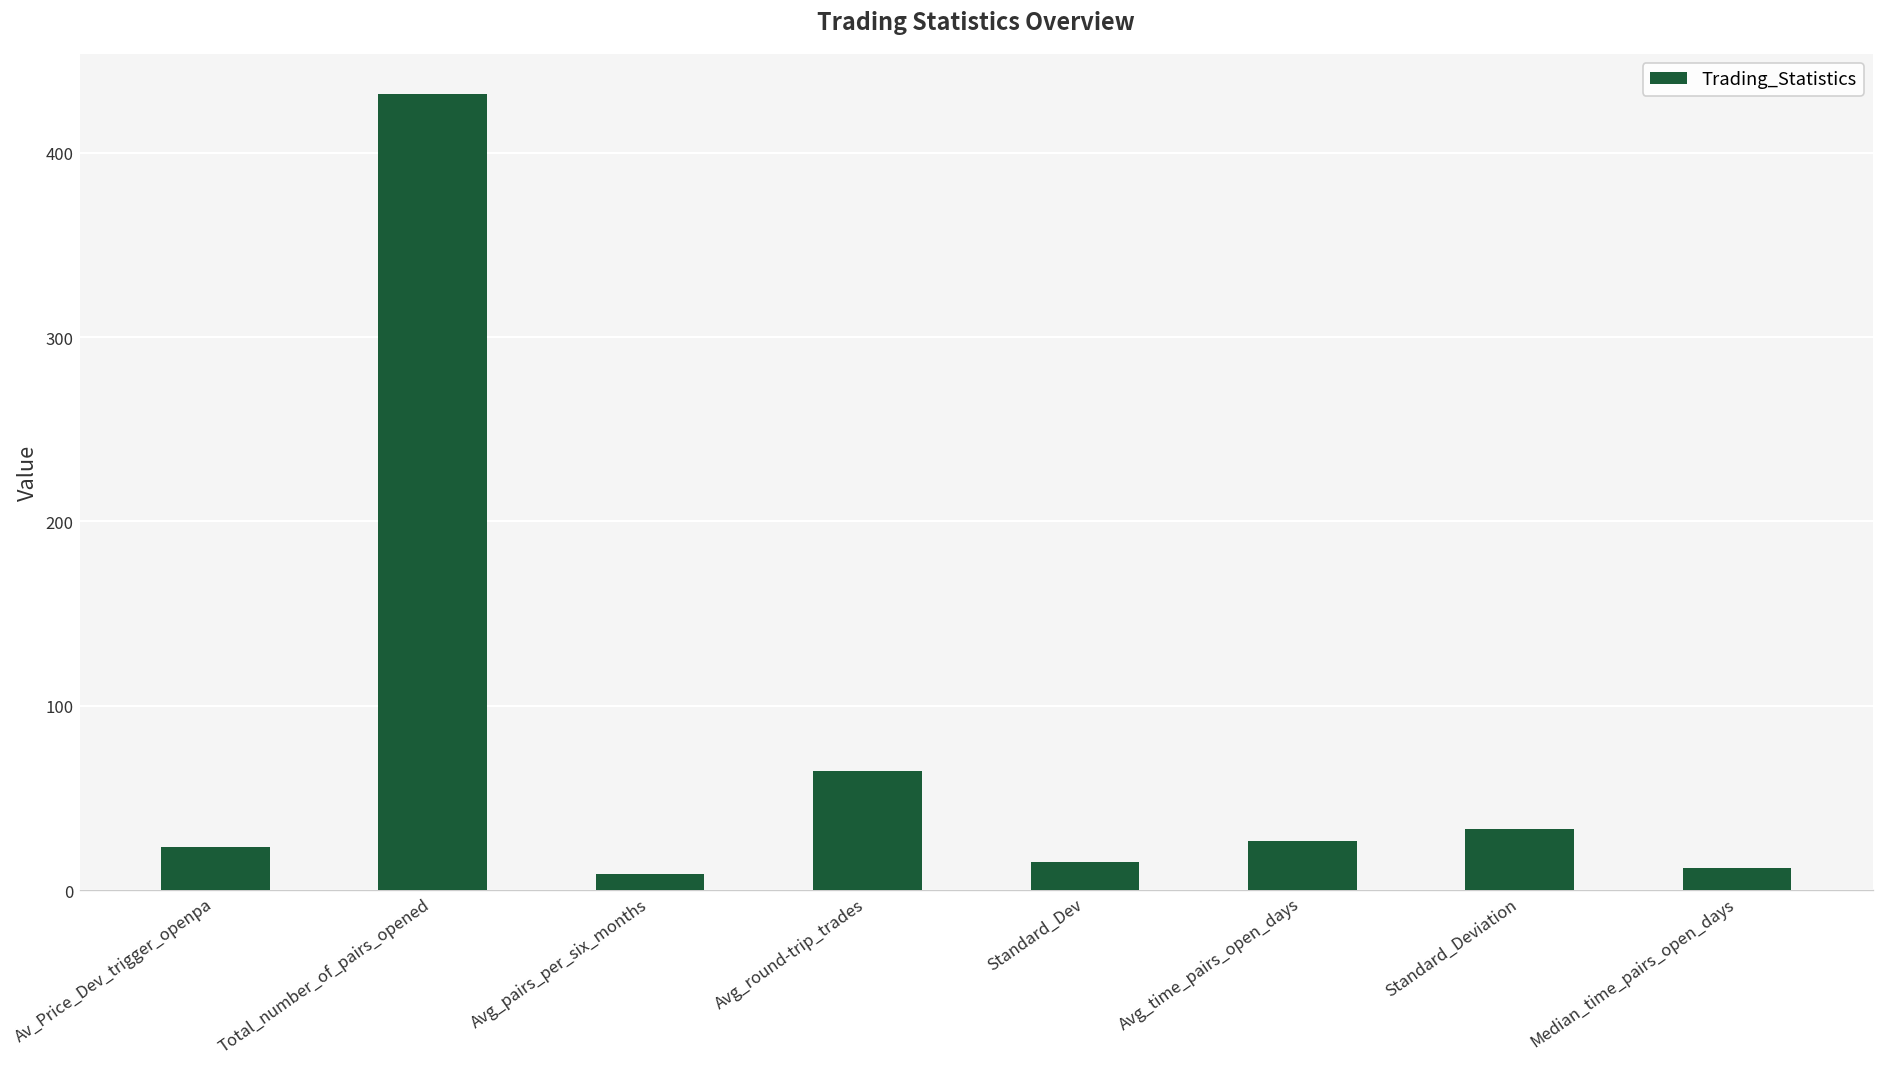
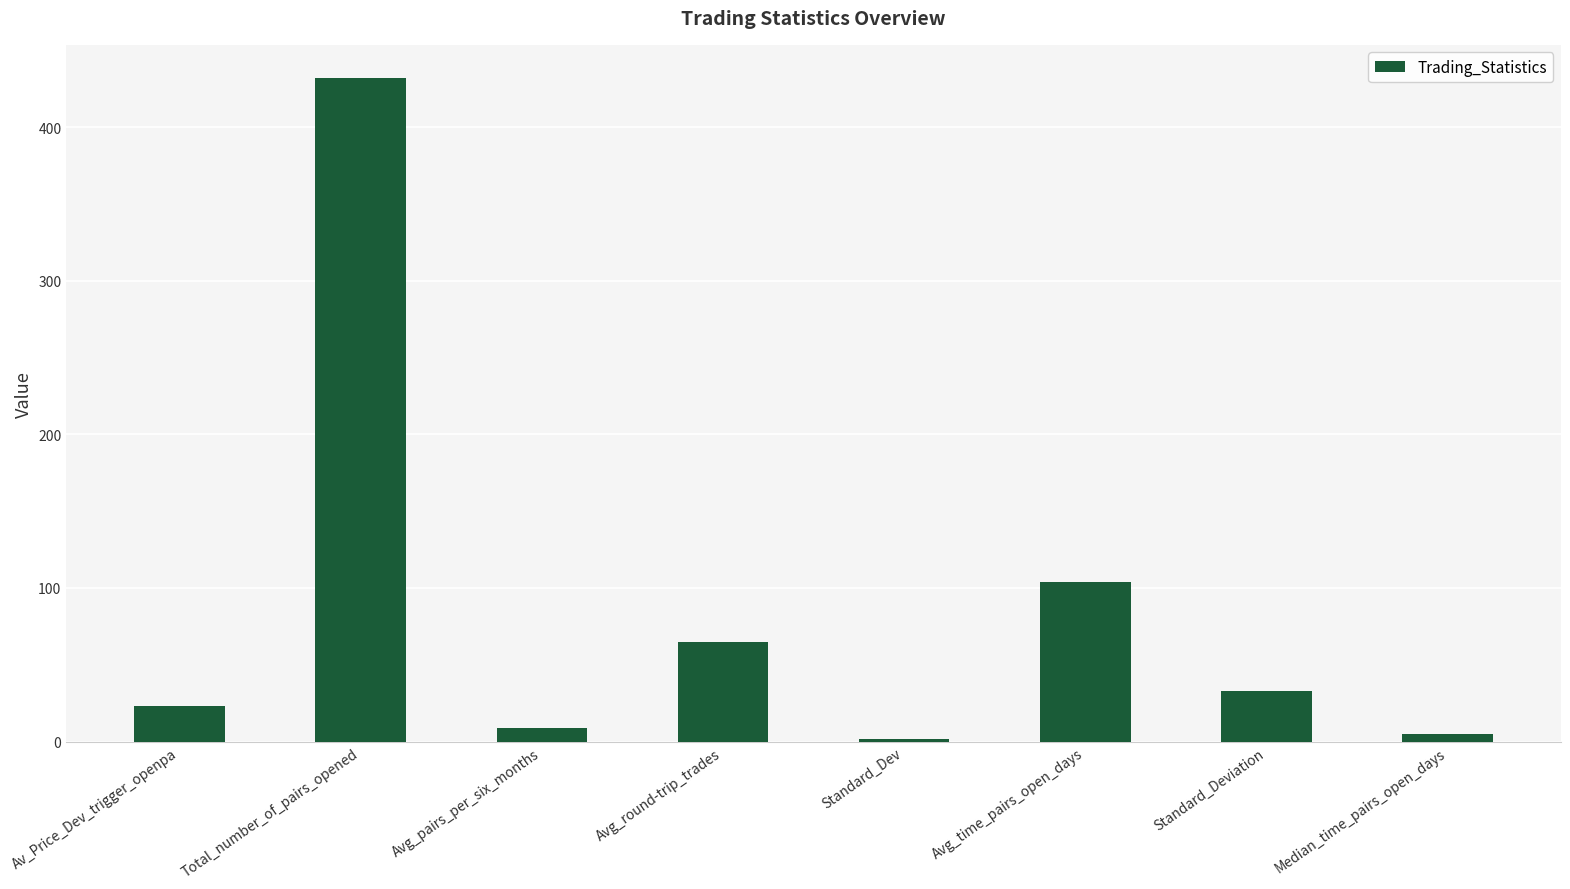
Standard_Dev: 15 -> 2
Avg_time_pairs_open_days: 27 -> 104
Median_time_pairs_open_days: 12 -> 5
